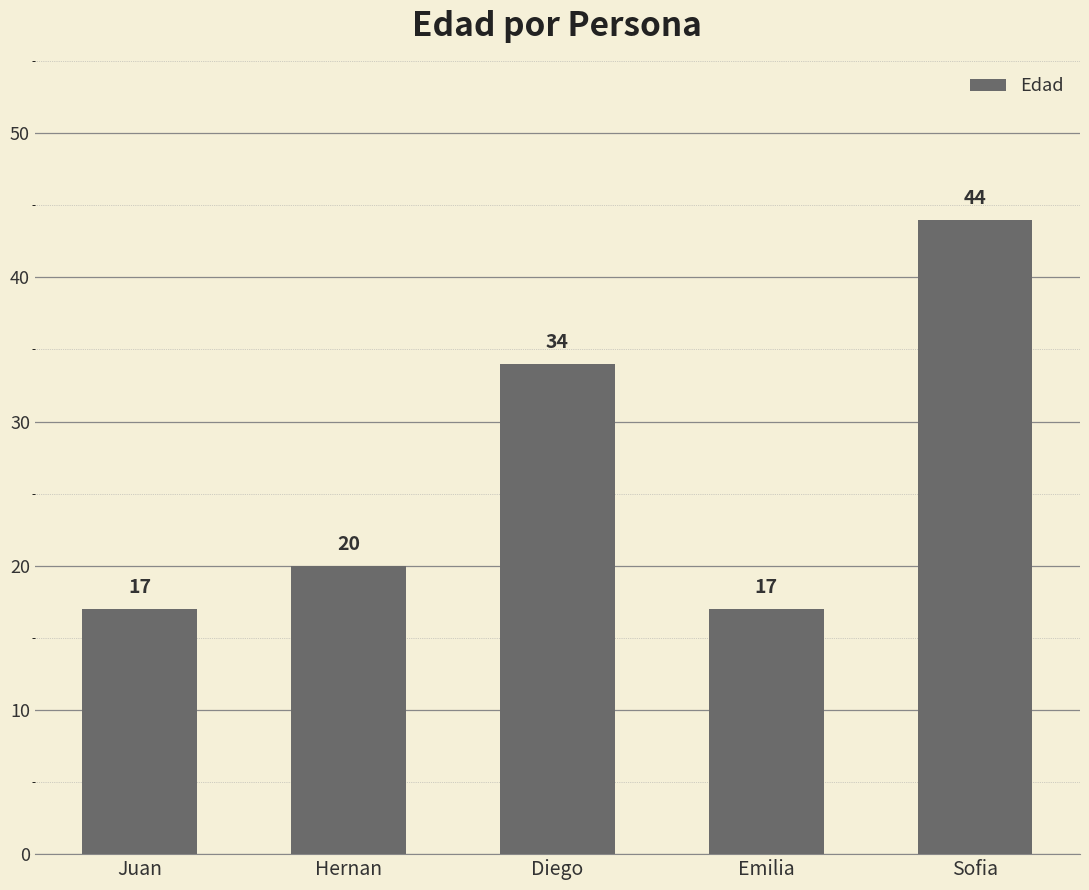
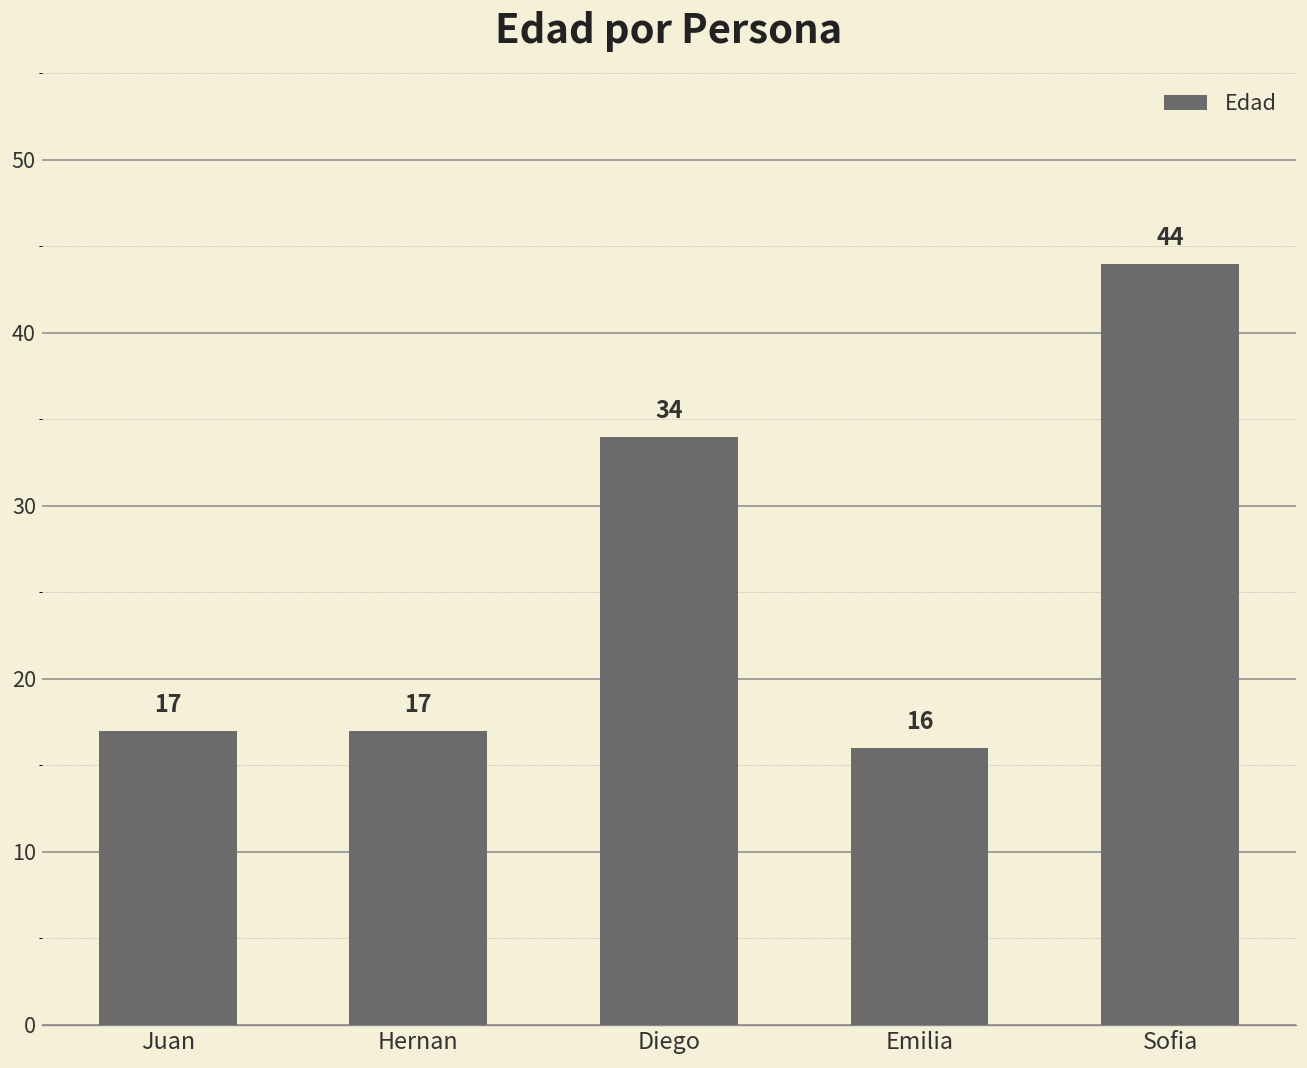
Hernan: 20 -> 17
Emilia: 17 -> 16
